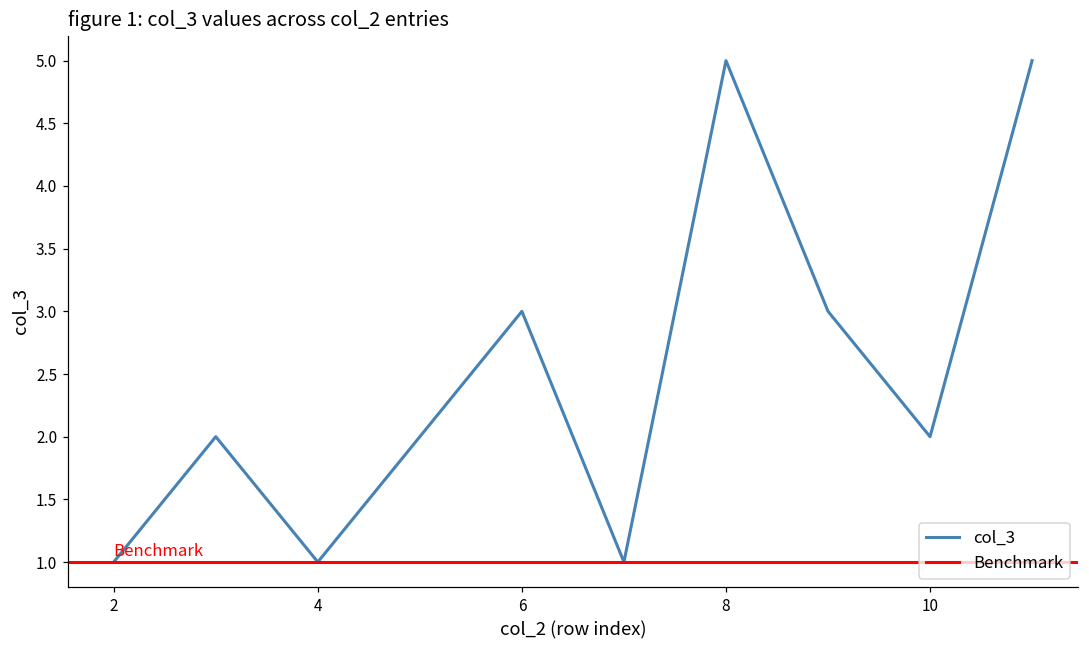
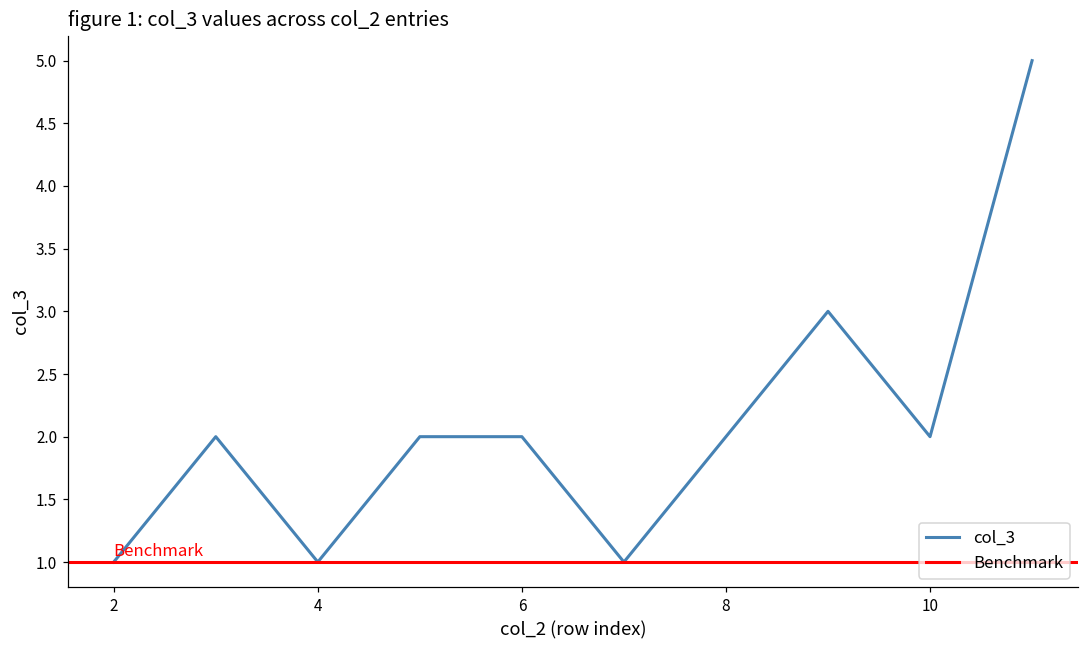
6: 3 -> 2
8: 5 -> 2
